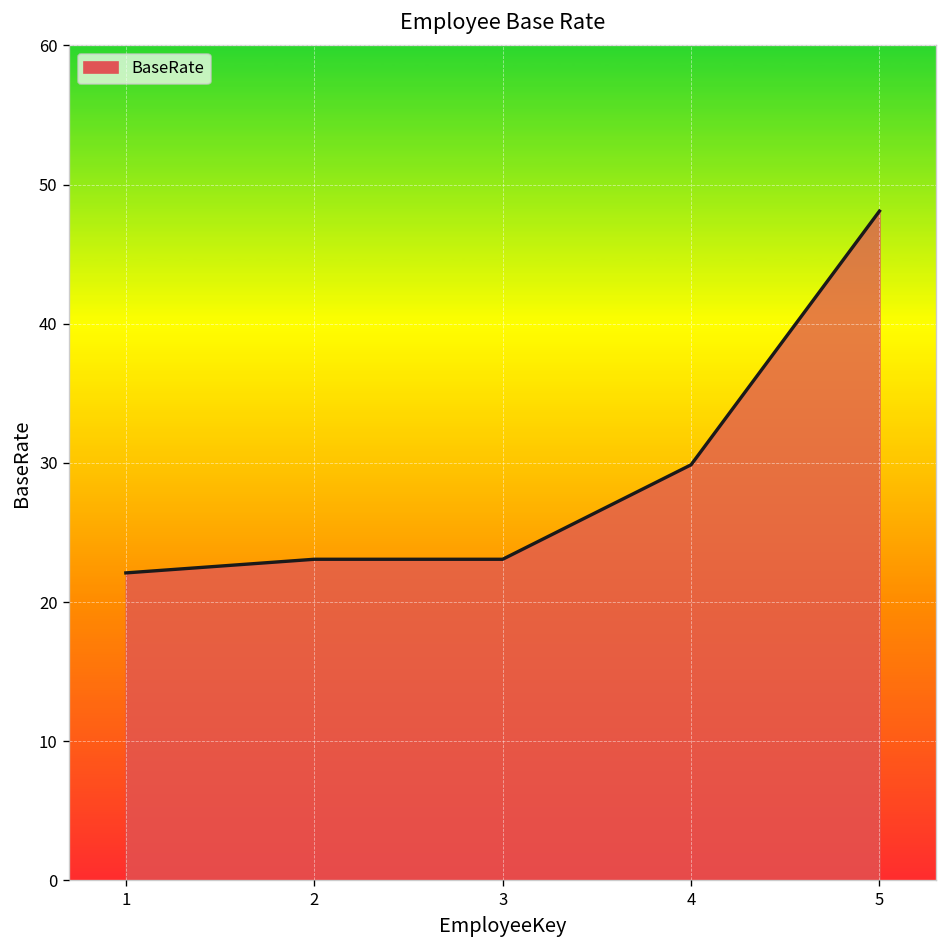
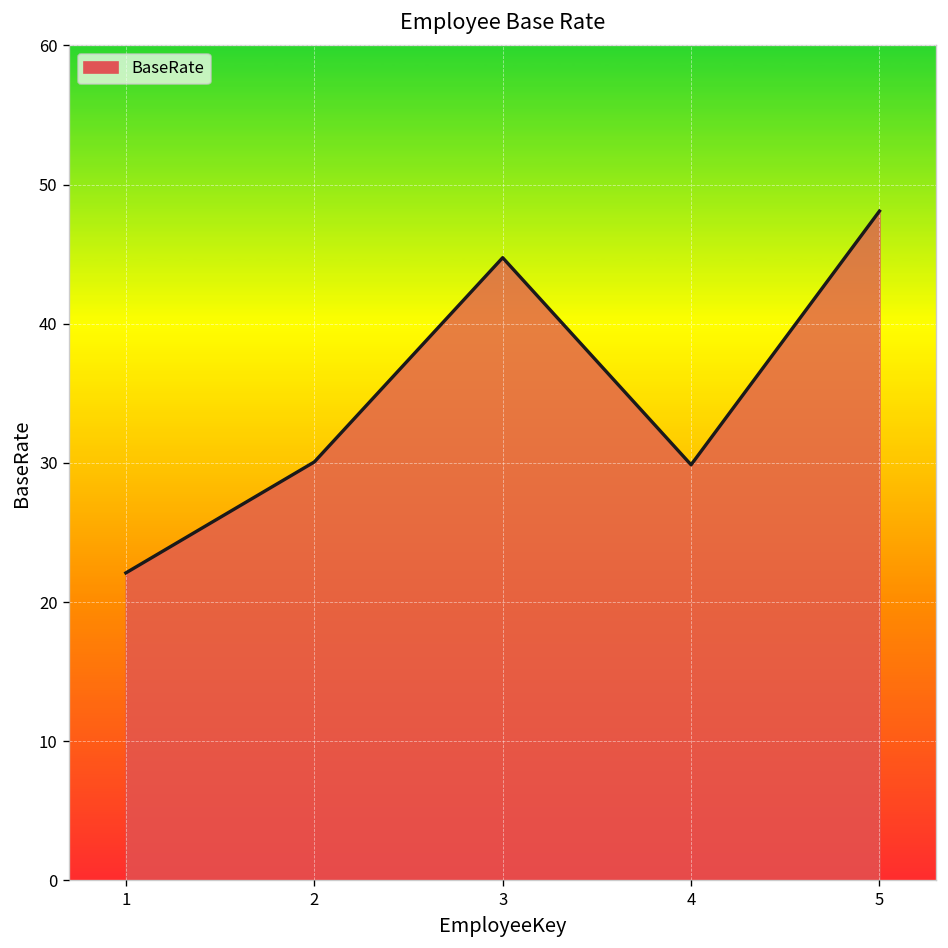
2: 23.1 -> 30.1
3: 23.1 -> 44.8
